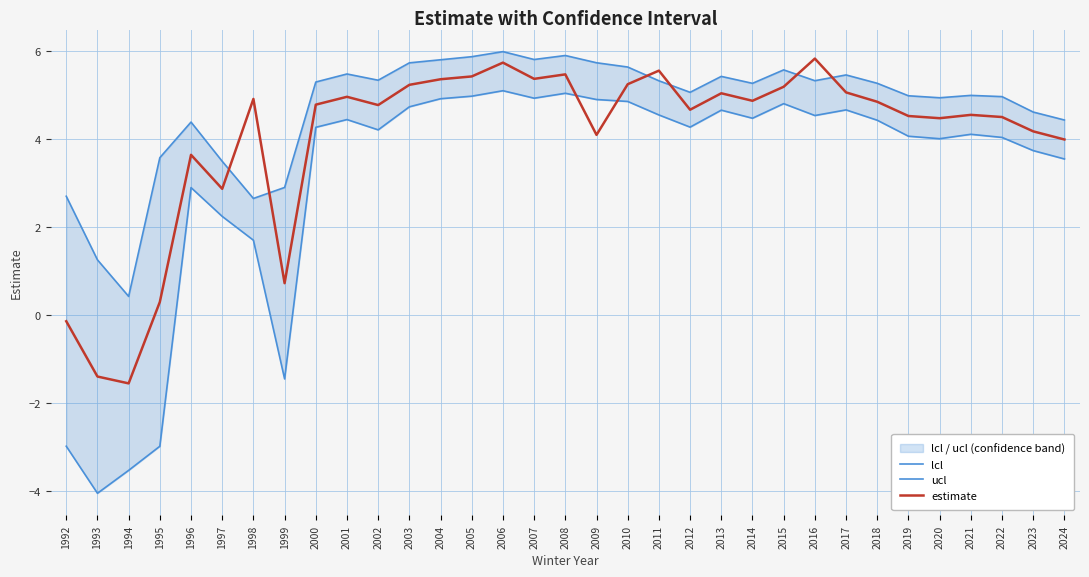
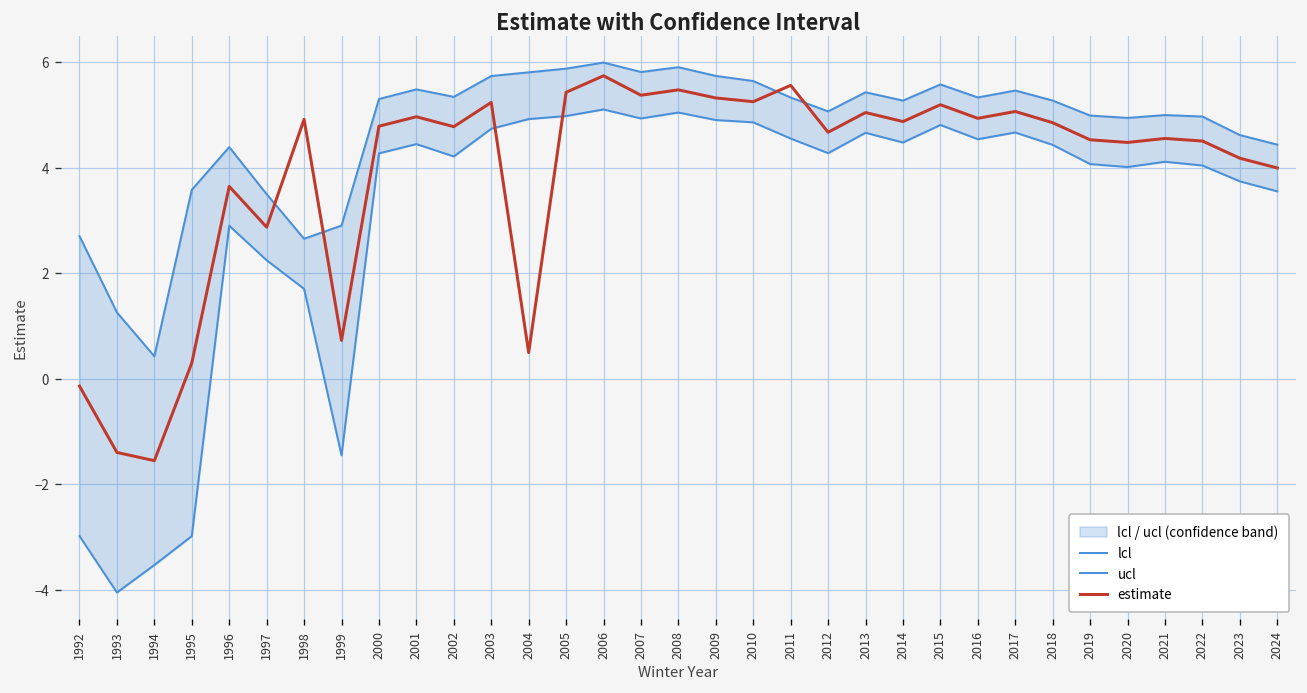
estimate, 2004: 5.4 -> 0.5
estimate, 2009: 4.1 -> 5.3
estimate, 2016: 5.8 -> 4.9
